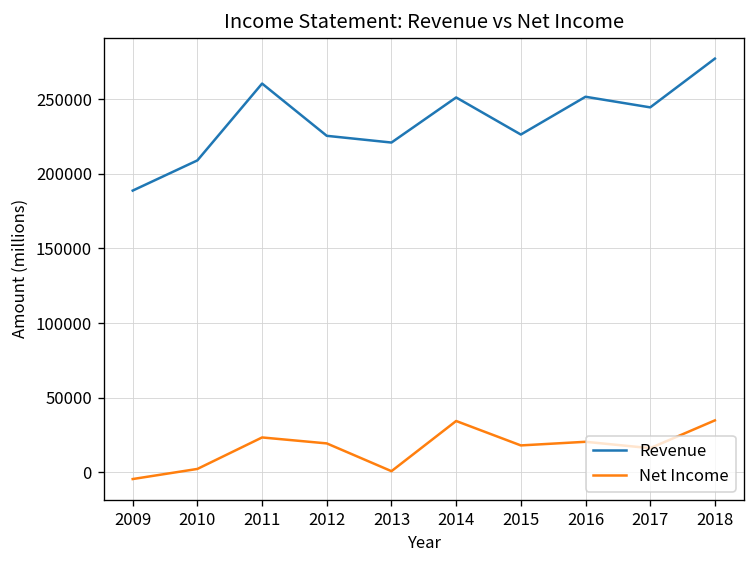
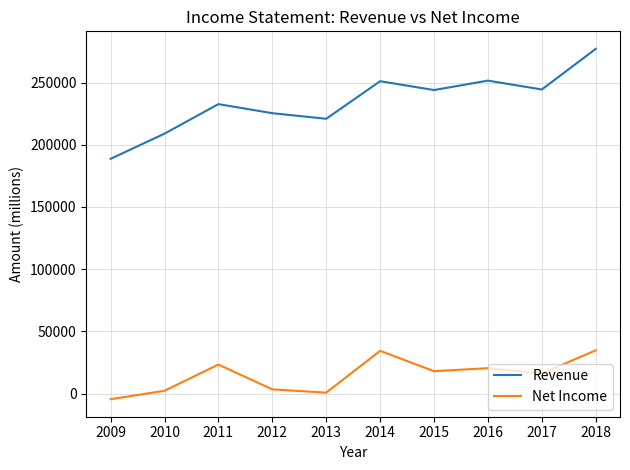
Revenue, 2011: 260000 -> 233000
Net Income, 2012: 19000 -> 3000
Revenue, 2015: 226000 -> 244000
